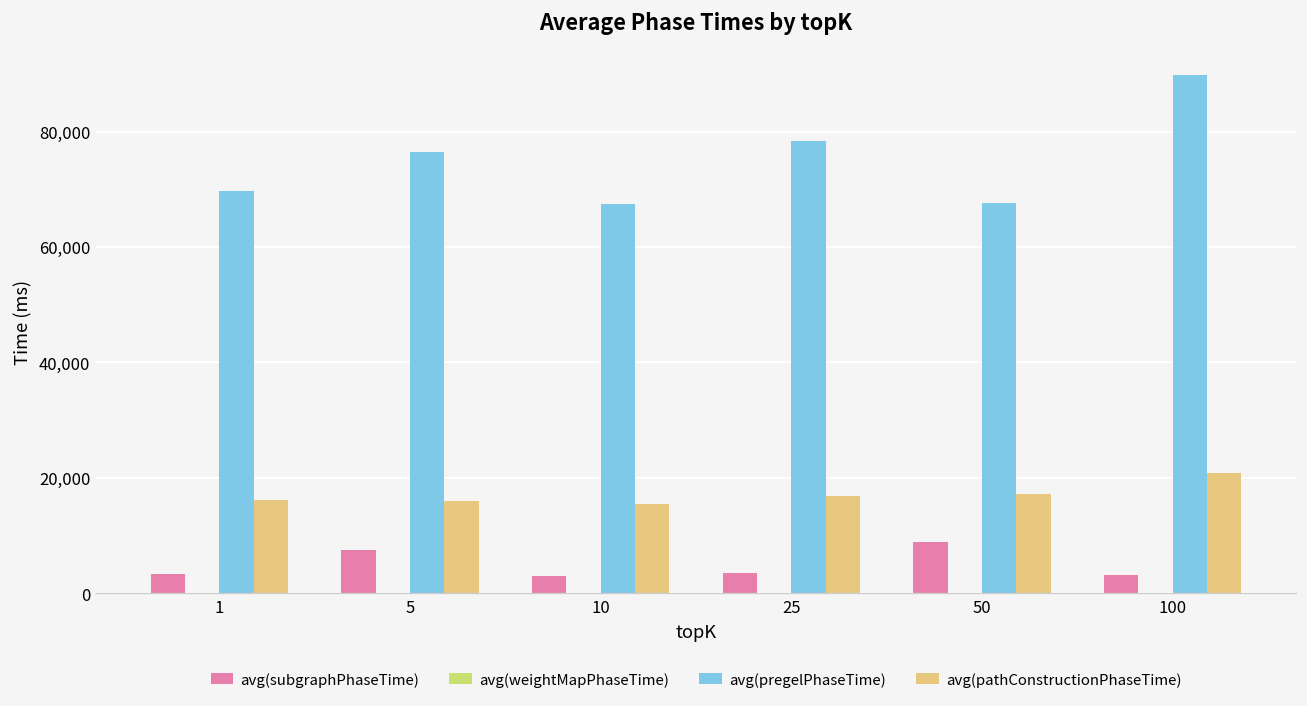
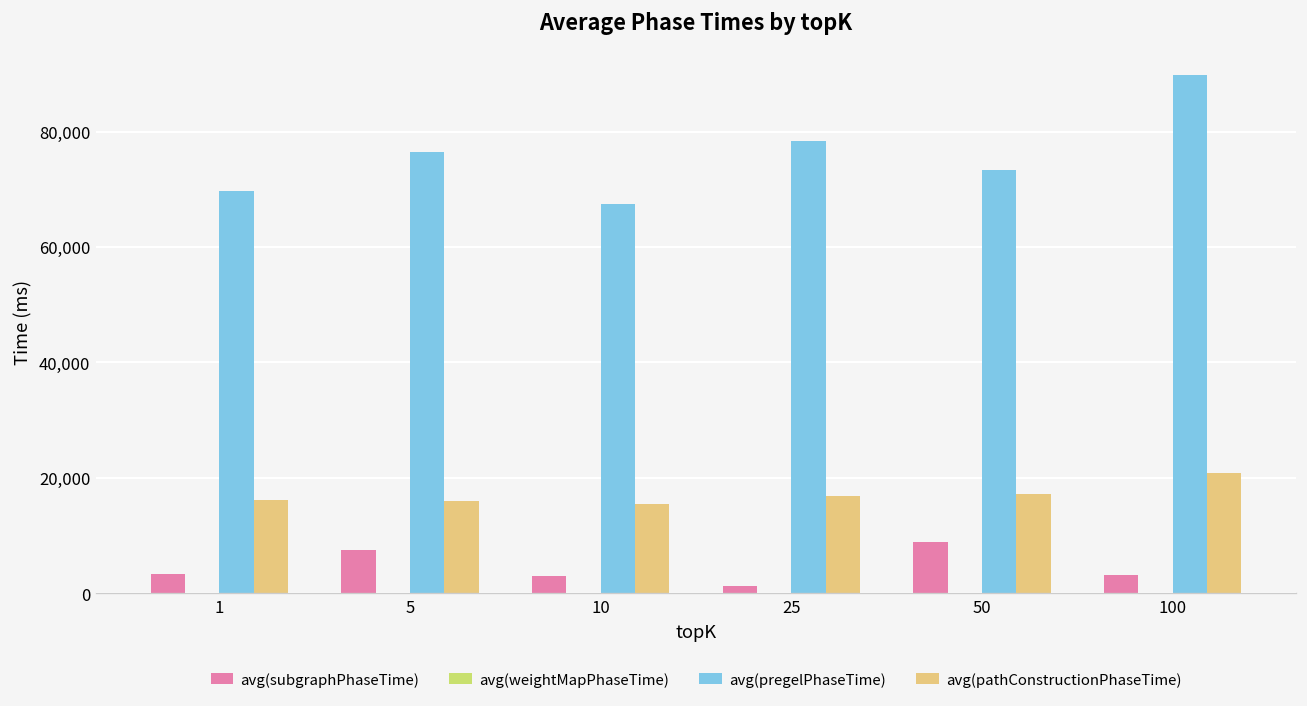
avg(subgraphPhaseTime), 25: 3,000 -> 1,000
avg(pregelPhaseTime), 50: 68,000 -> 73,000
